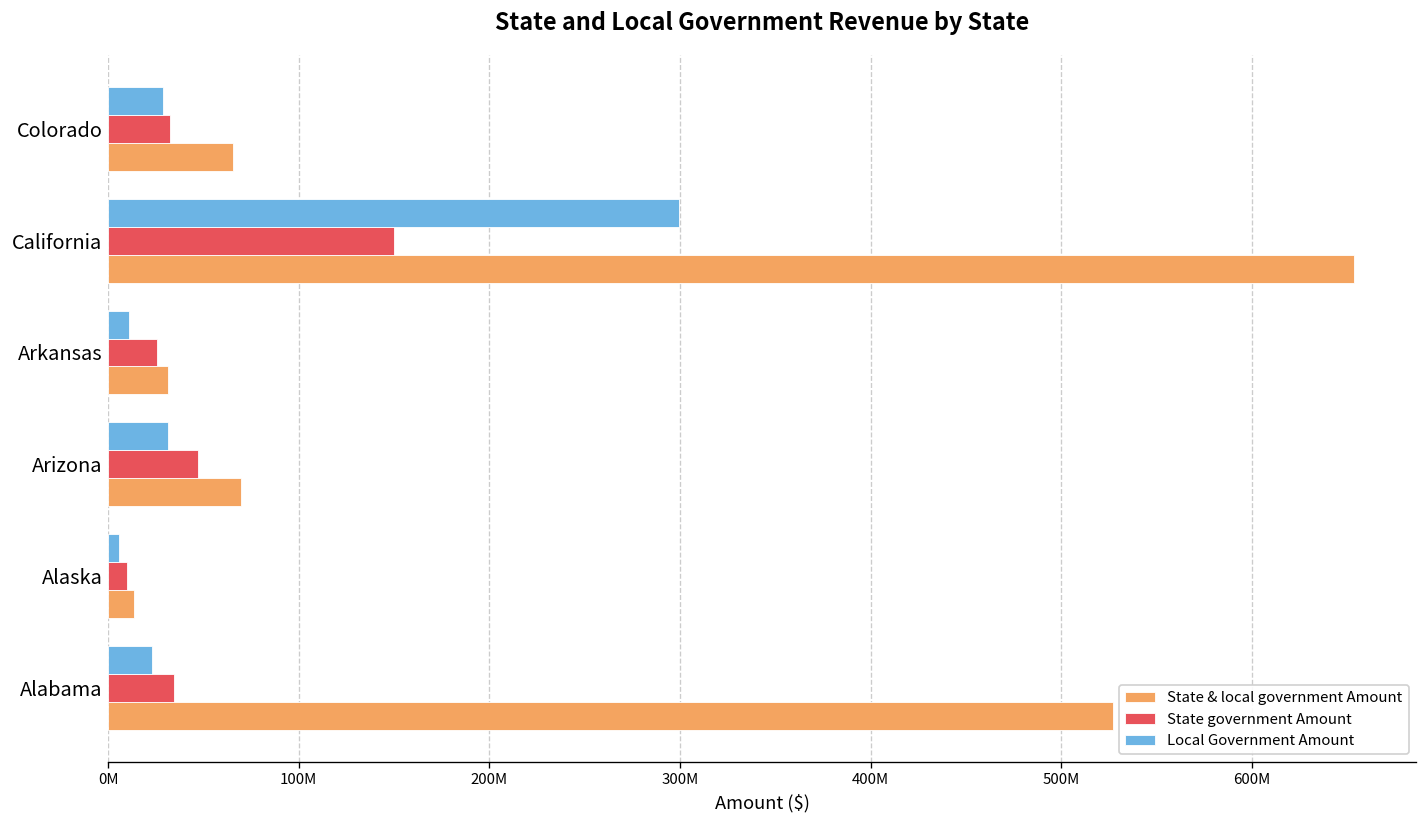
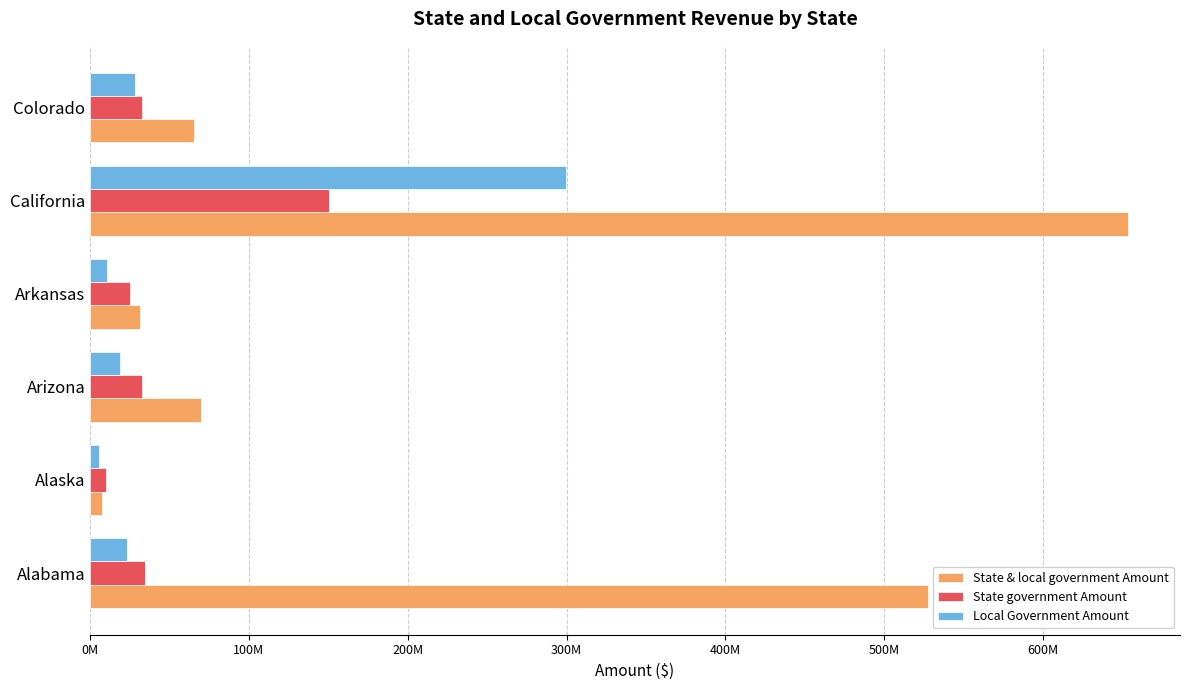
Local Government Amount, Arizona: 32000000 -> 19000000
State government Amount, Arizona: 47000000 -> 33000000
State & local government Amount, Alaska: 14000000 -> 7000000
